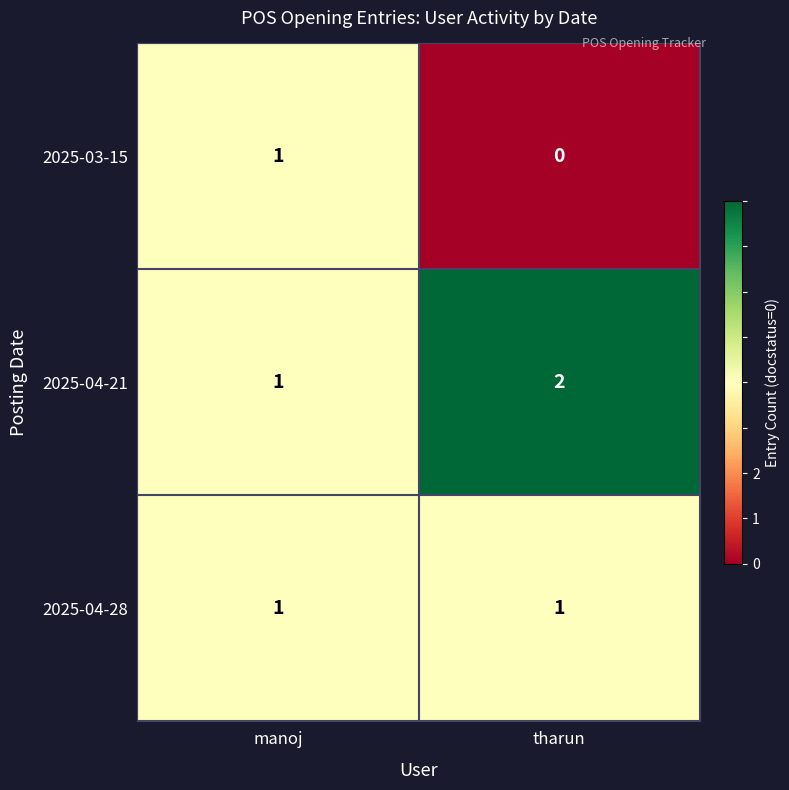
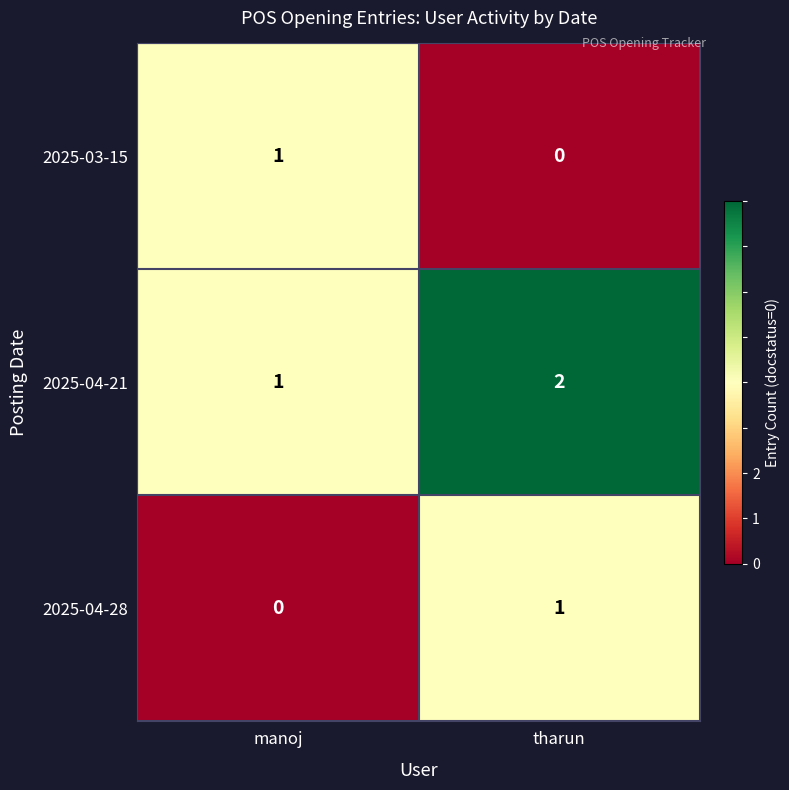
2025-04-28, manoj: 1 -> 0
